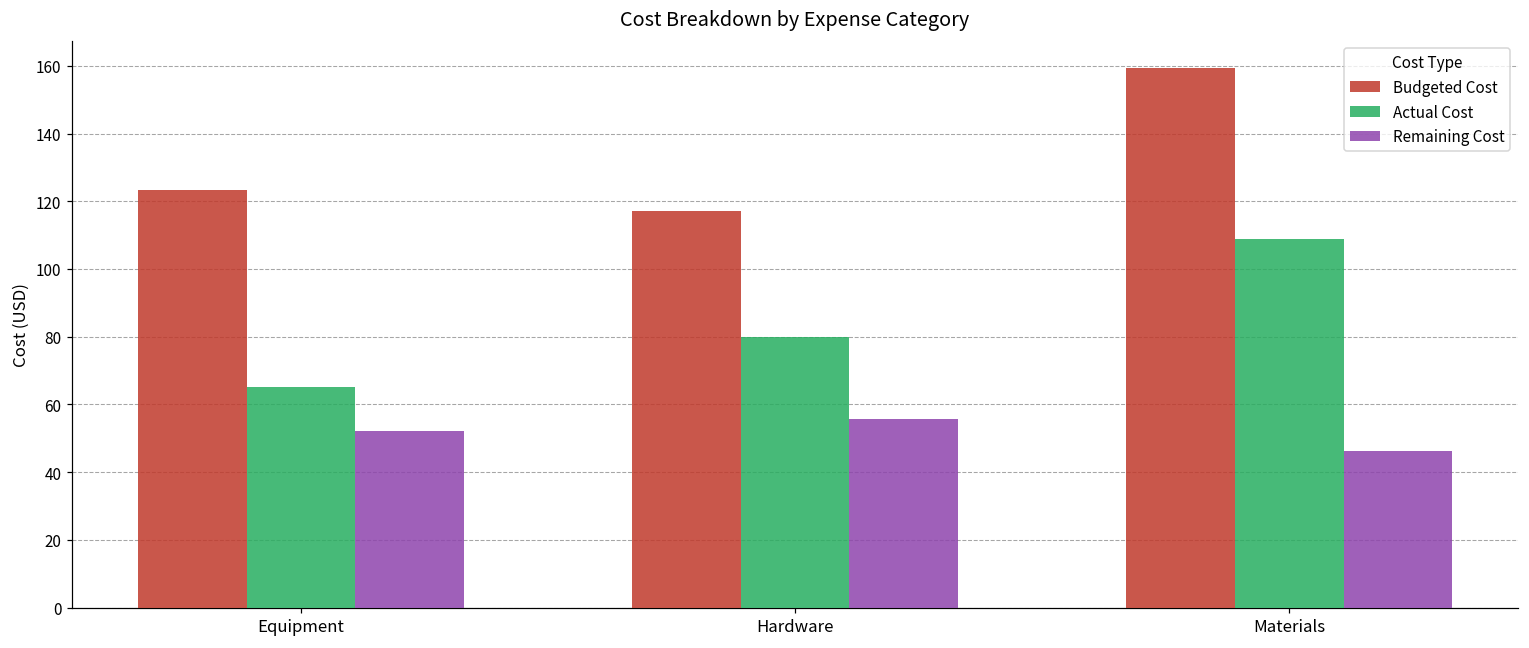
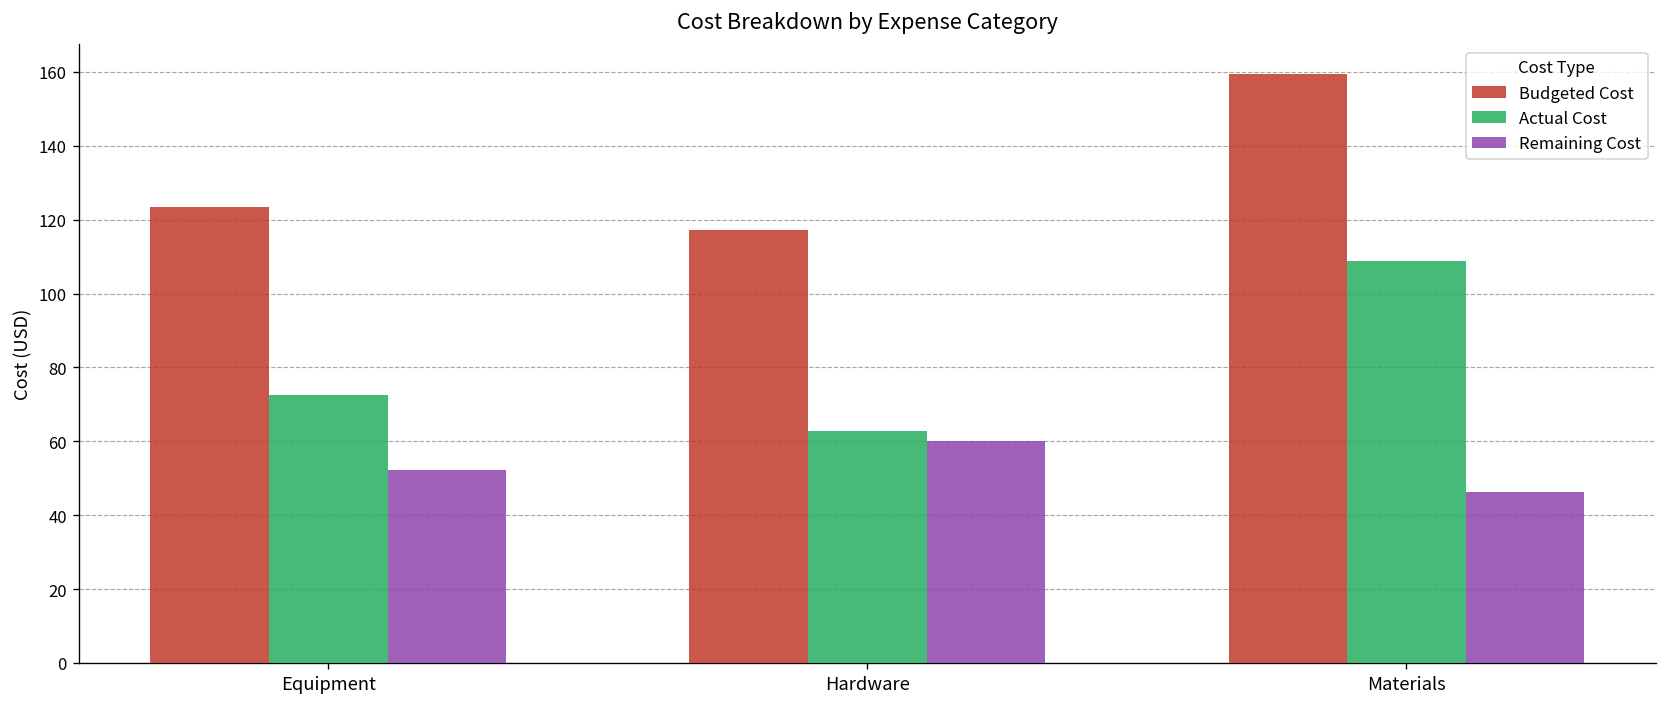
Actual Cost, Equipment: 65 -> 72
Actual Cost, Hardware: 80 -> 63
Remaining Cost, Hardware: 56 -> 60
